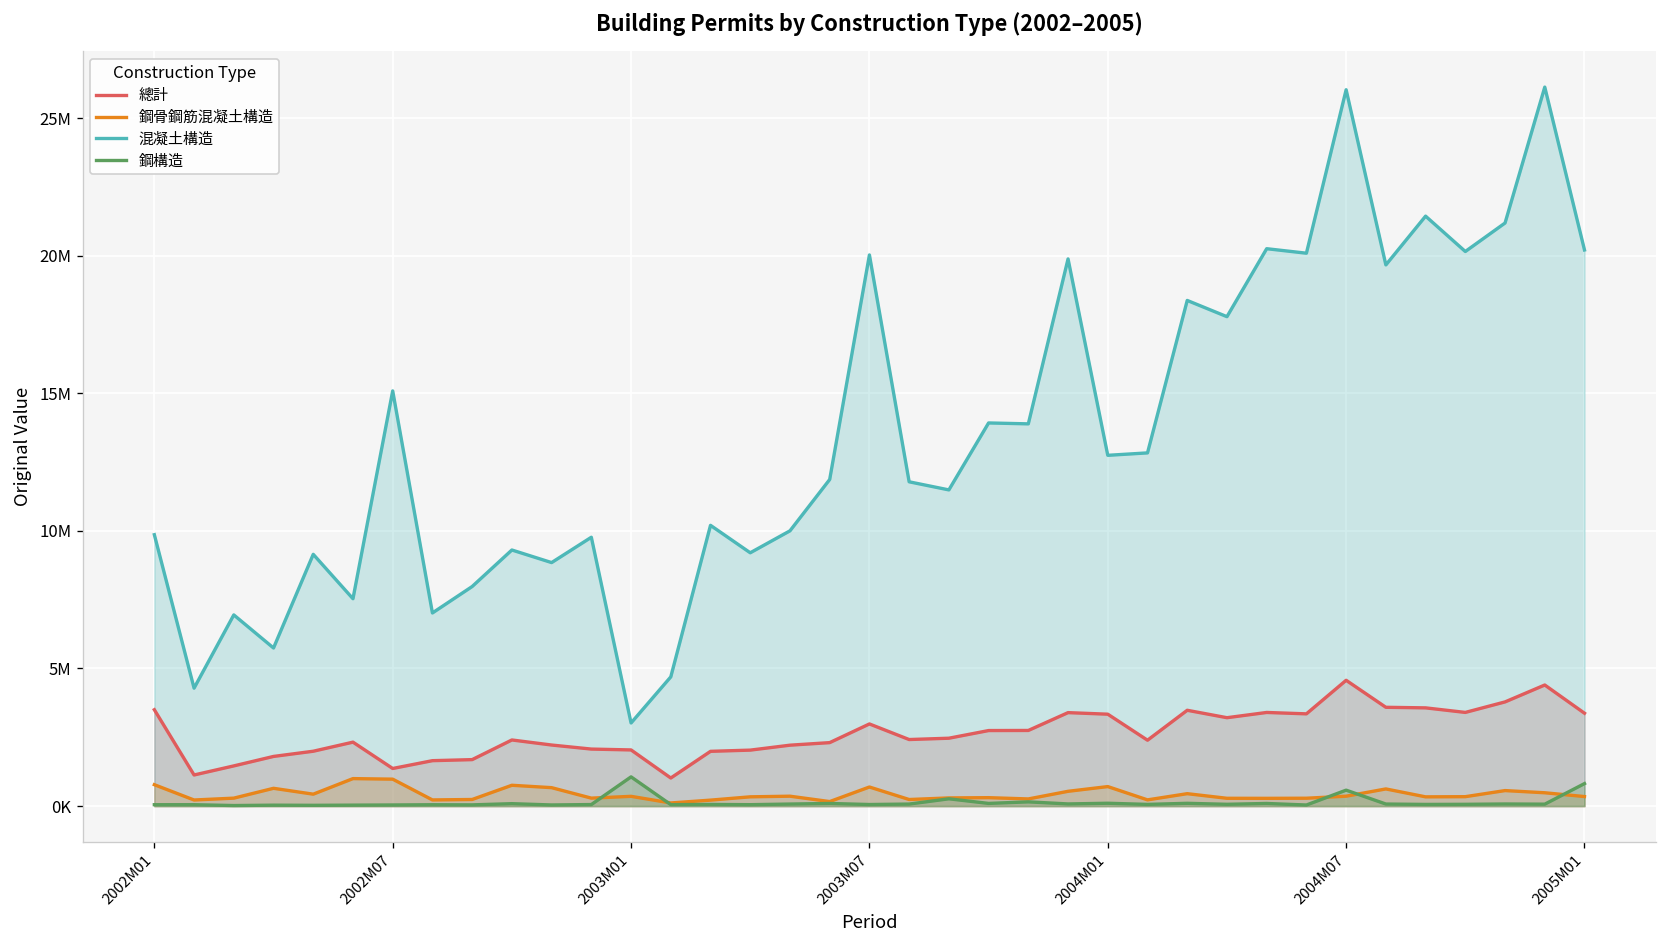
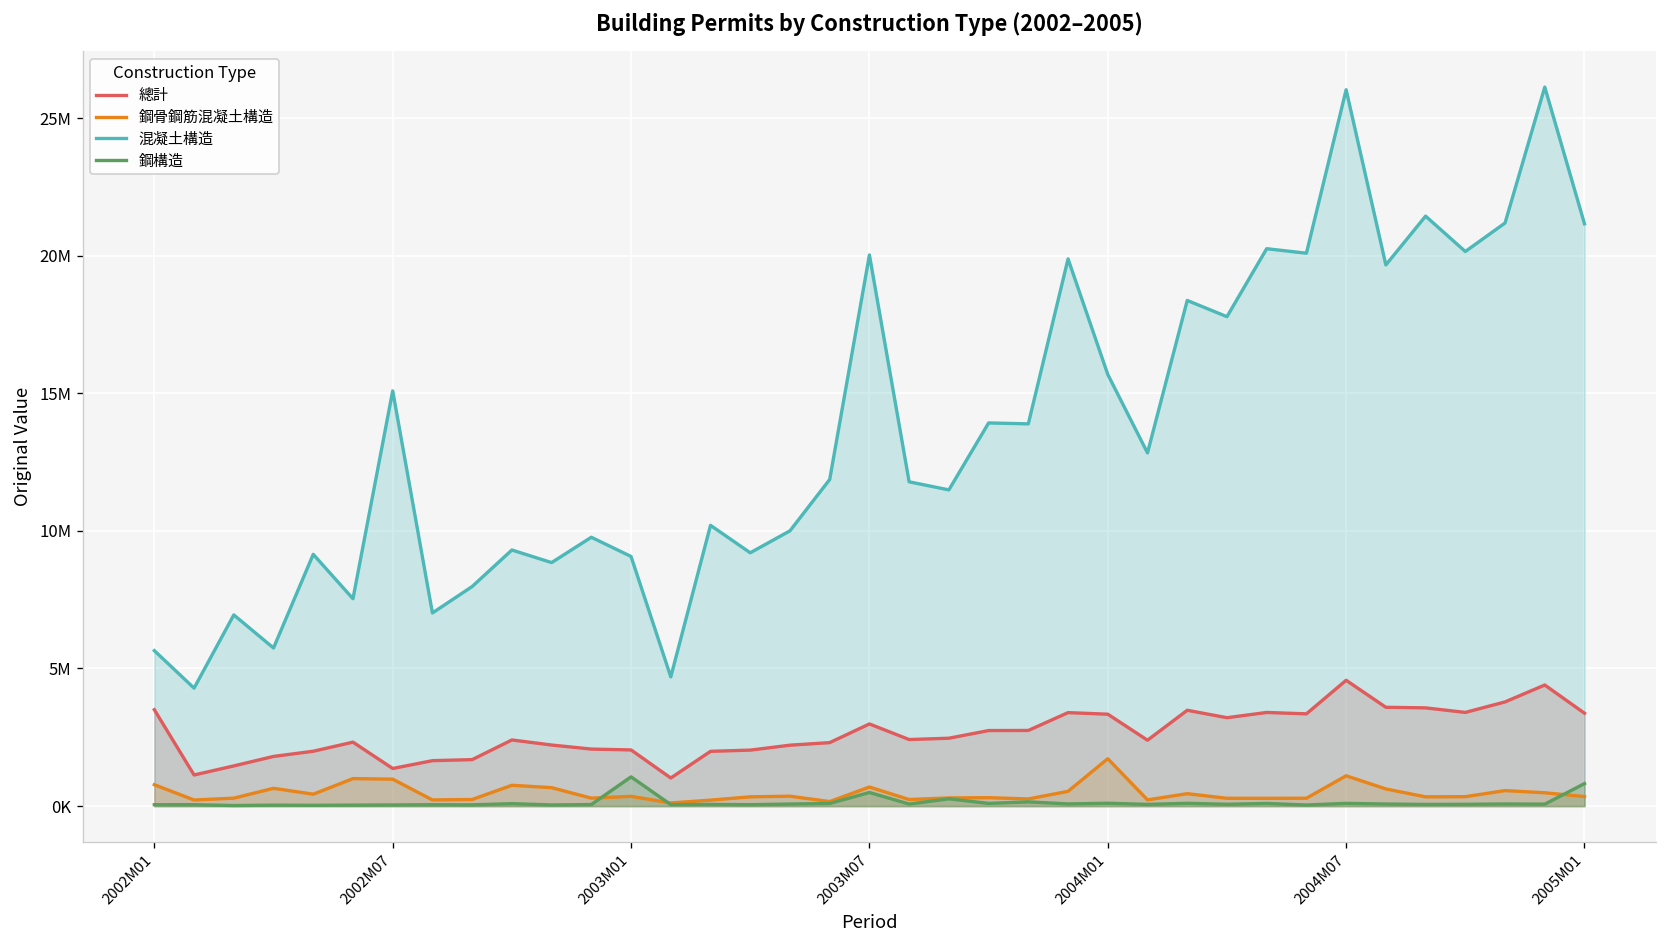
混凝土構造, 2002M01: 9900000 -> 5600000
混凝土構造, 2003M01: 3000000 -> 9100000
鋼構造, 2003M07: 100000 -> 500000
鋼骨鋼筋混凝土構造, 2004M01: 700000 -> 1700000
混凝土構造, 2004M01: 12700000 -> 15700000
鋼骨鋼筋混凝土構造, 2004M07: 400000 -> 1100000
鋼構造, 2004M07: 600000 -> 100000
混凝土構造, 2005M01: 20200000 -> 21200000
